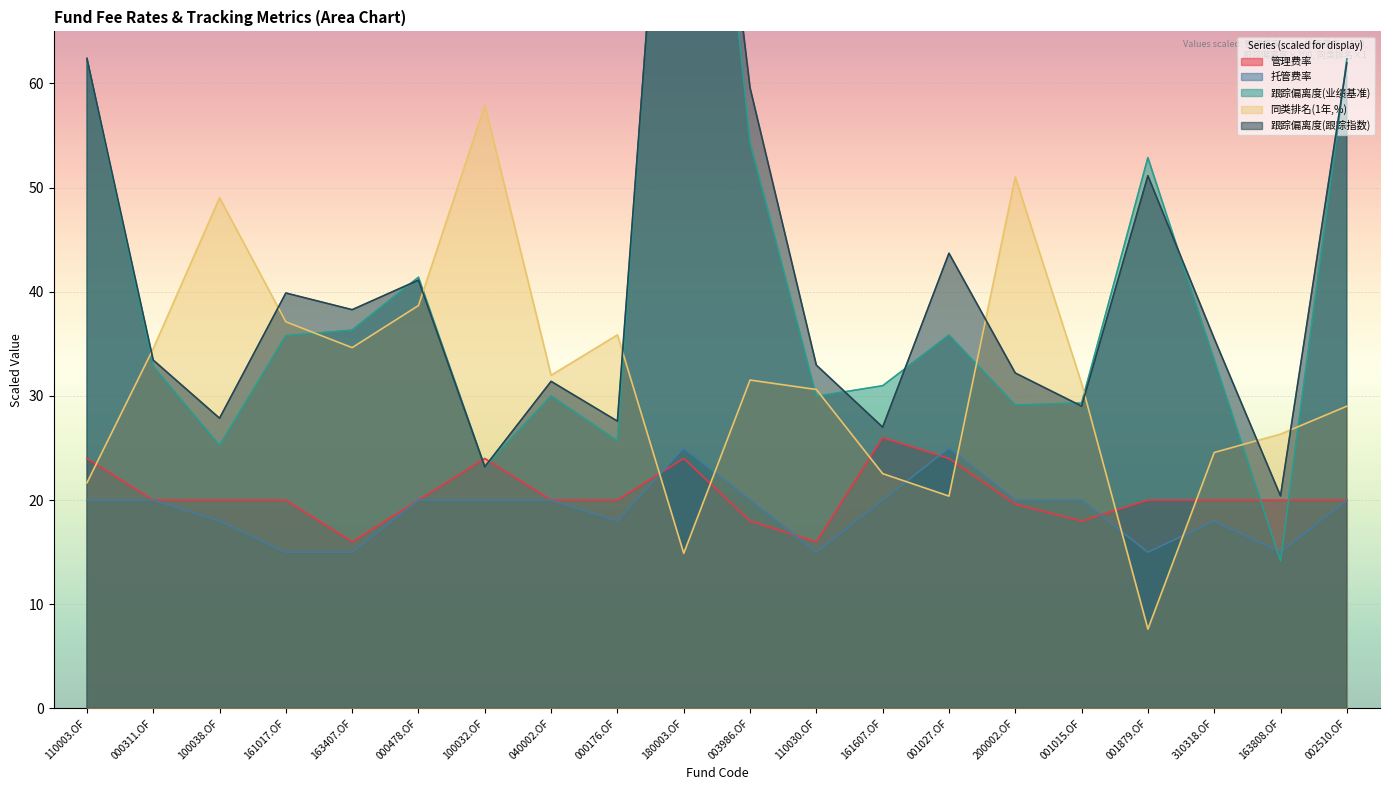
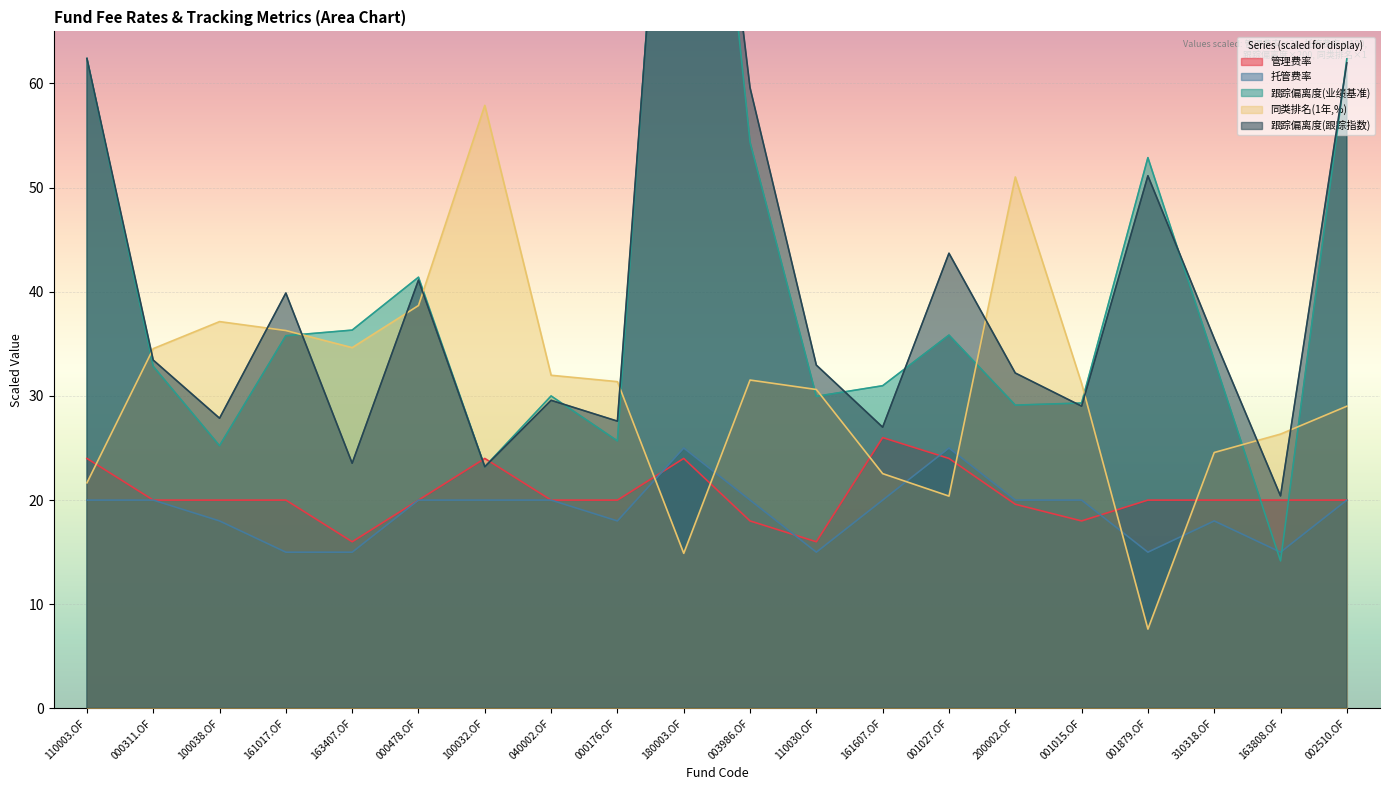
同类排名(1年,%), 100038.OF: 49.0 -> 37.1
同类排名(1年,%), 161017.OF: 37.1 -> 36.3
跟踪偏离度(跟踪指数), 163407.OF: 38.3 -> 23.5
跟踪偏离度(跟踪指数), 040002.OF: 31.4 -> 29.6
同类排名(1年,%), 000176.OF: 35.9 -> 31.4
